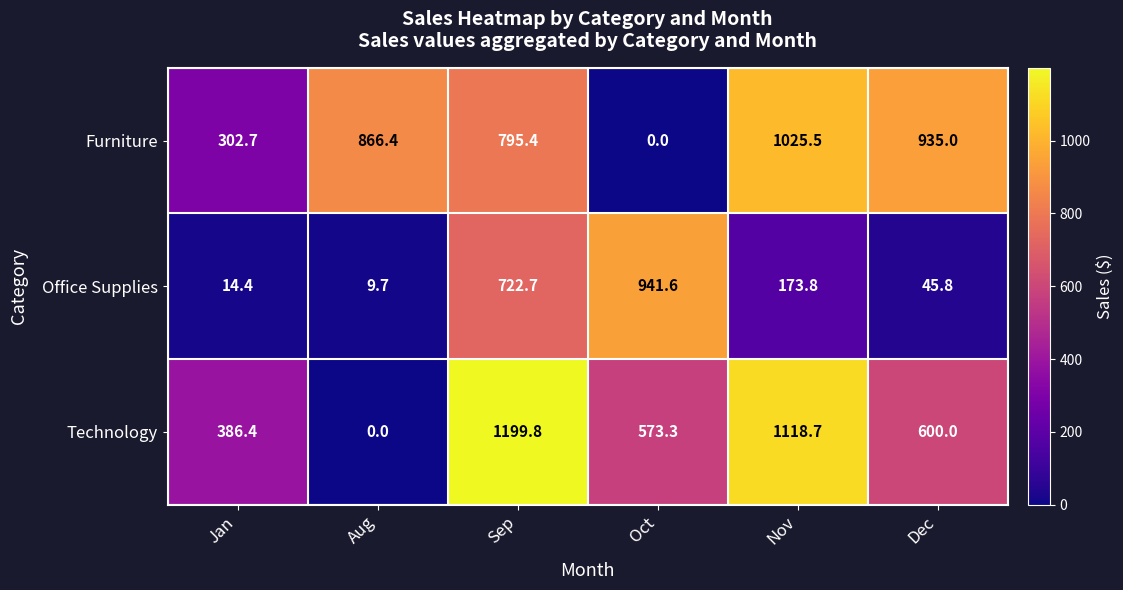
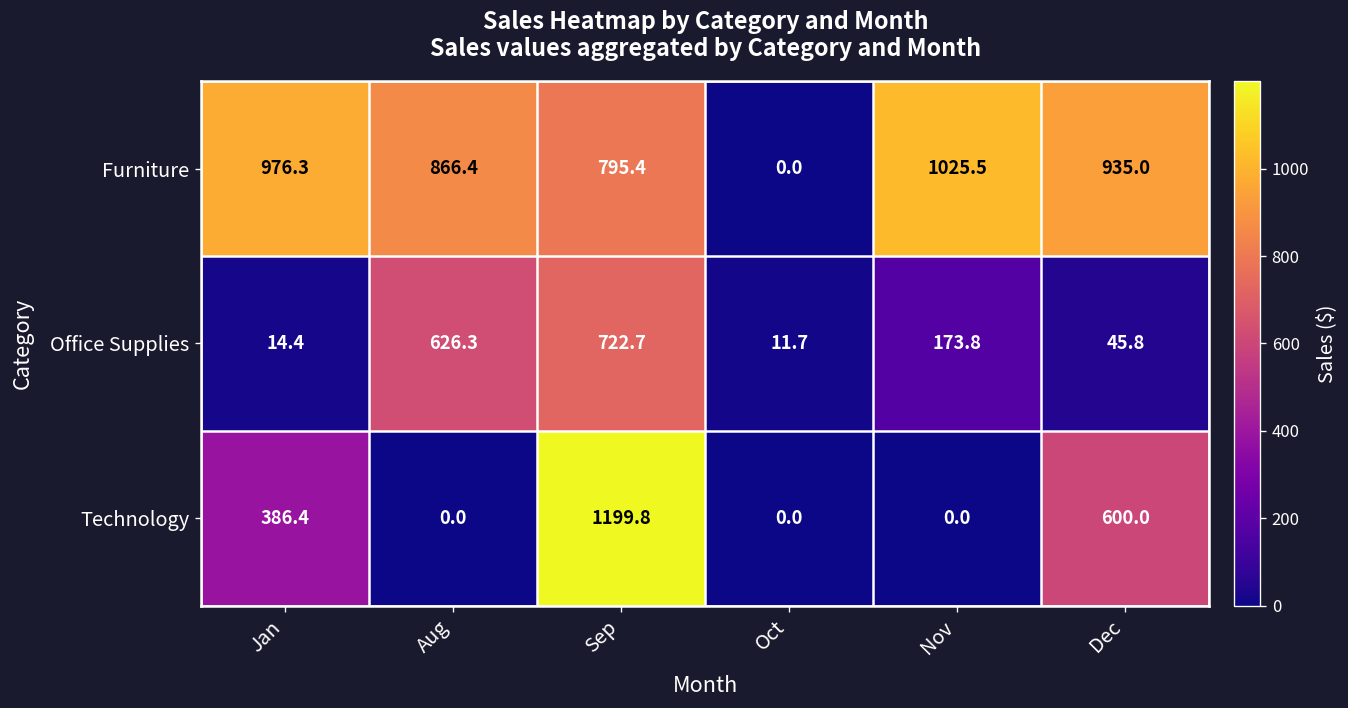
Furniture, Jan: 302.7 -> 976.3
Office Supplies, Aug: 9.7 -> 626.3
Office Supplies, Oct: 941.6 -> 11.7
Technology, Oct: 573.3 -> 0.0
Technology, Nov: 1118.7 -> 0.0
